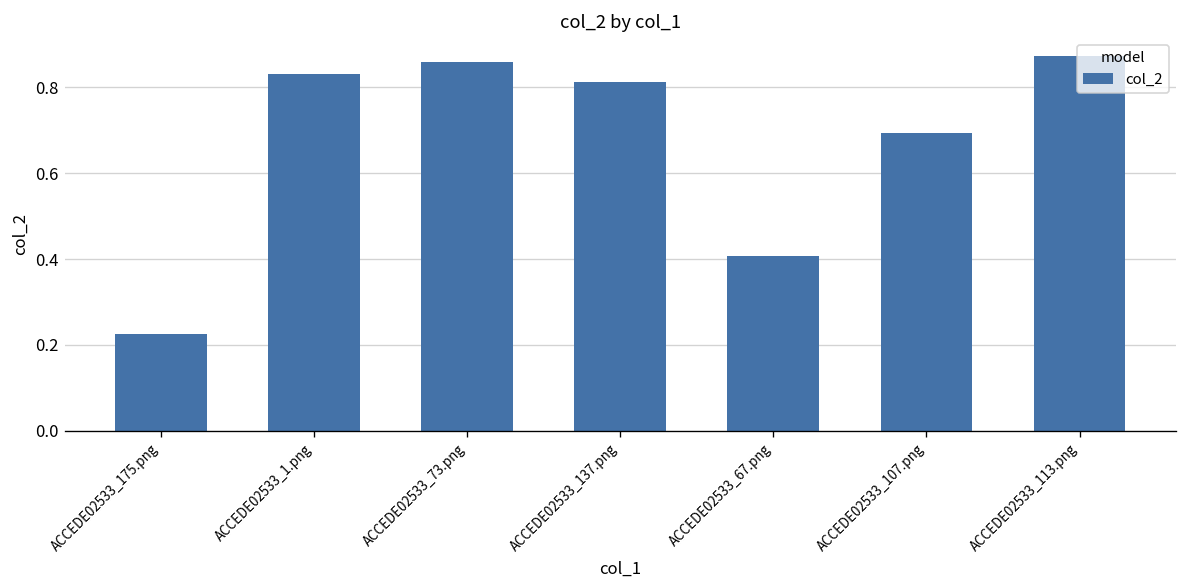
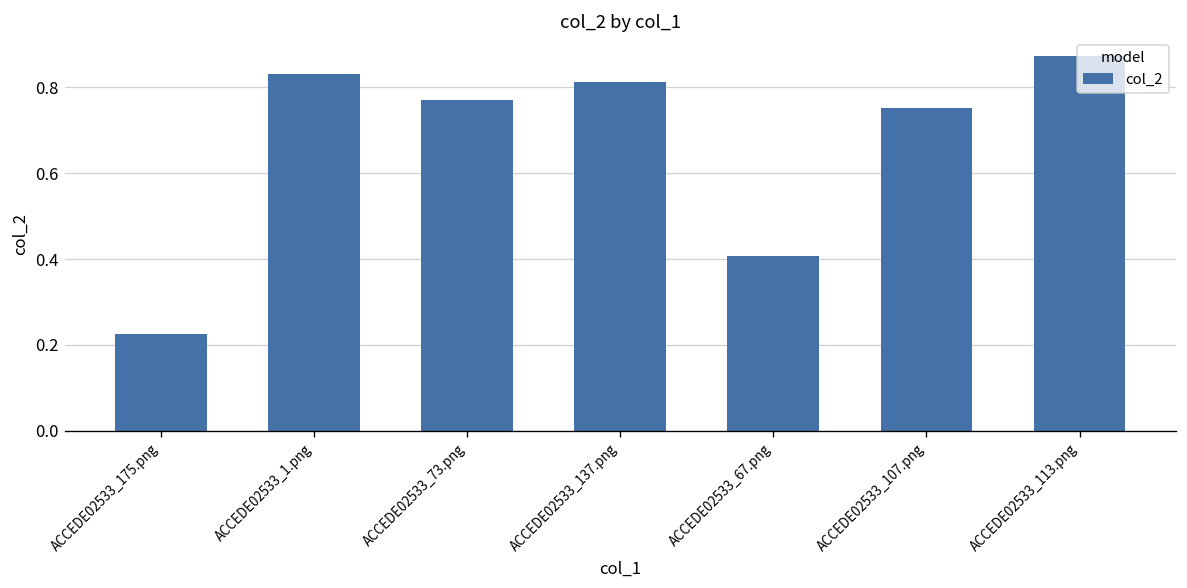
ACCEDE02533_73.png: 0.86 -> 0.77
ACCEDE02533_107.png: 0.69 -> 0.75
